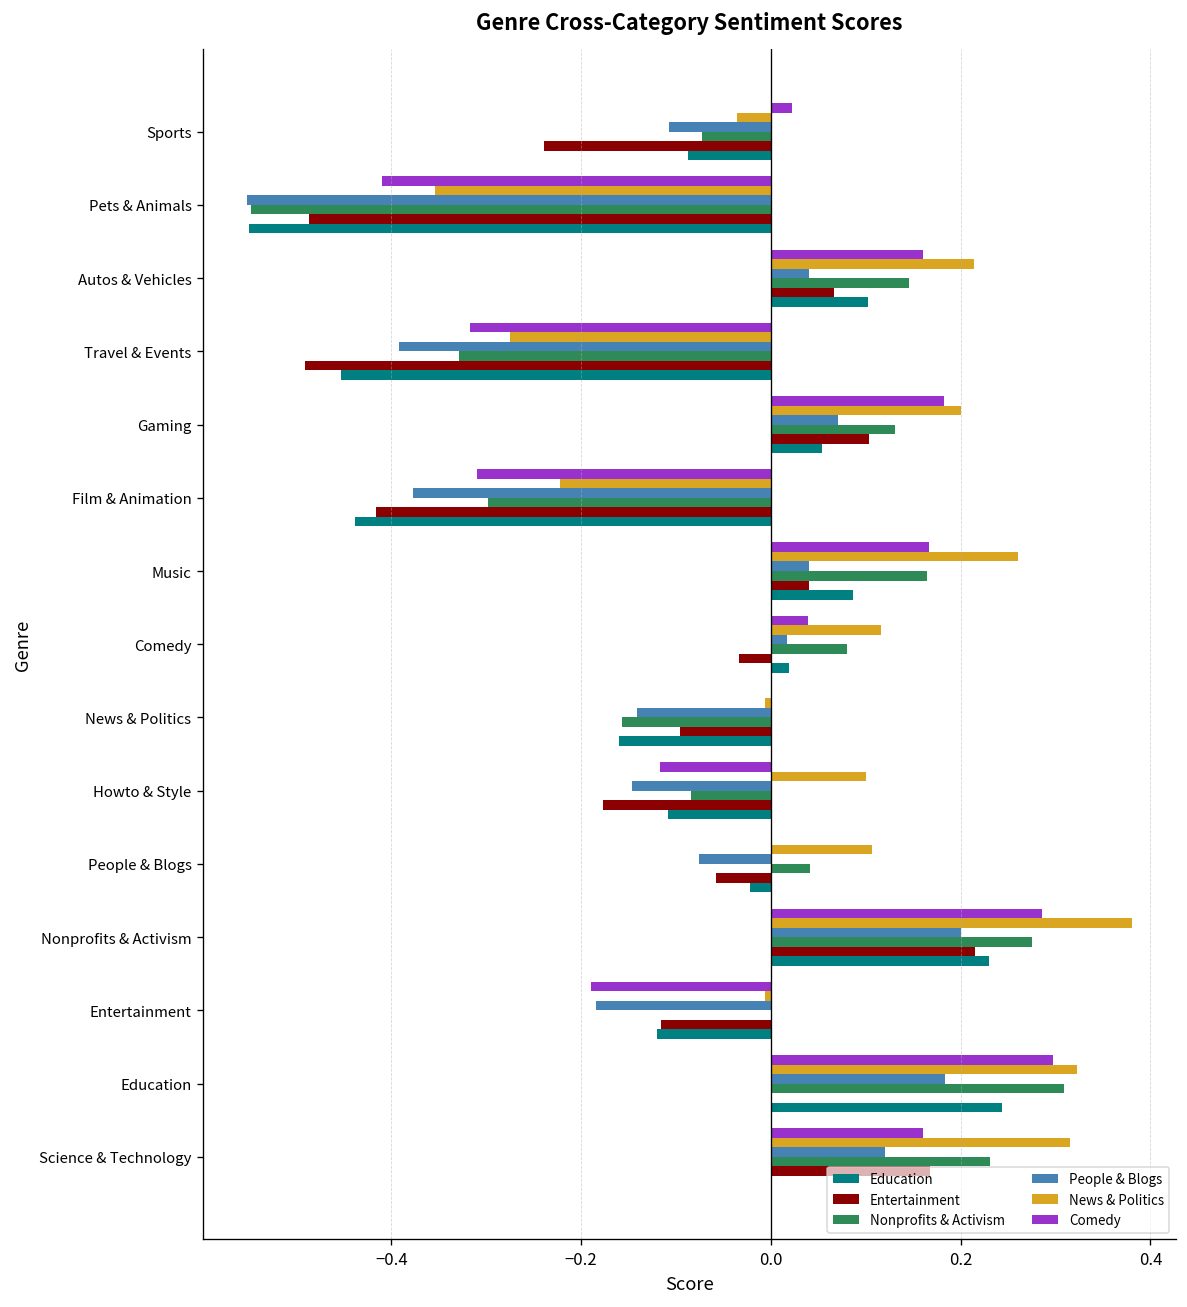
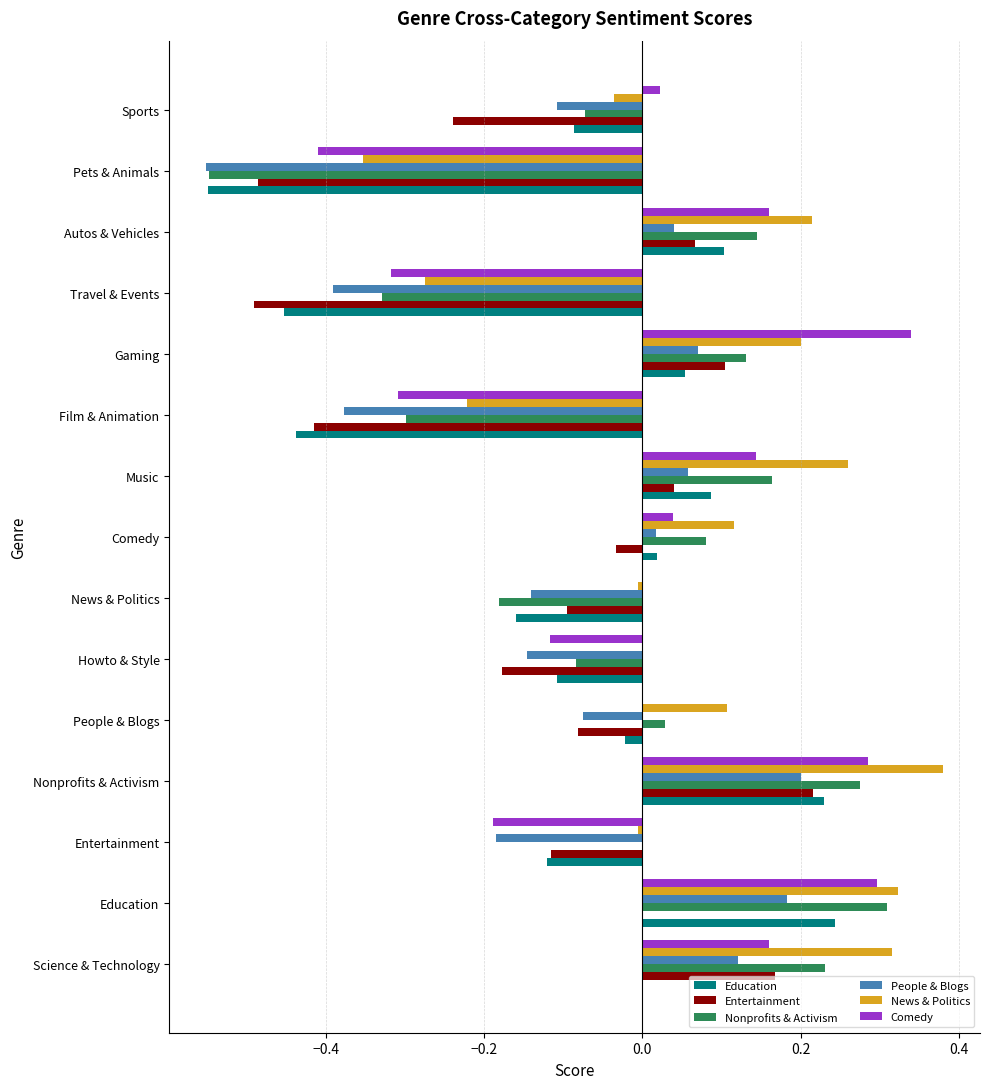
Comedy, Gaming: 0.18 -> 0.34
Comedy, Music: 0.17 -> 0.14
People & Blogs, Music: 0.04 -> 0.06
Nonprofits & Activism, News & Politics: -0.16 -> -0.18
News & Politics, Howto & Style: 0.1 -> 0.0
Nonprofits & Activism, People & Blogs: 0.04 -> 0.03
Entertainment, People & Blogs: -0.06 -> -0.08
